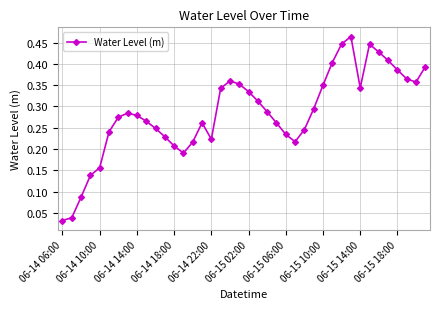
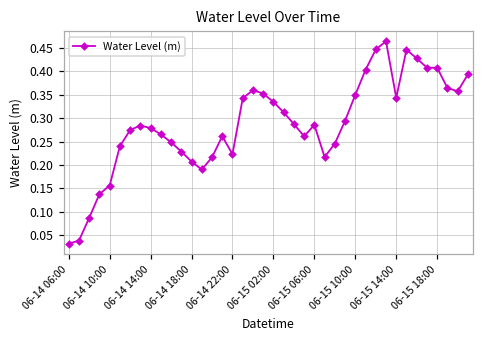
06-15 06:00: 0.23 -> 0.29
06-15 18:00: 0.39 -> 0.41
